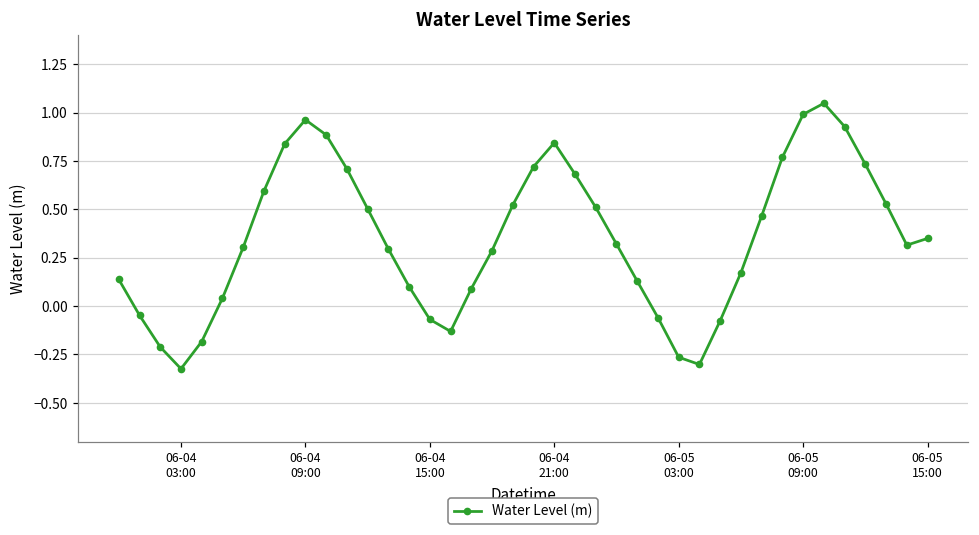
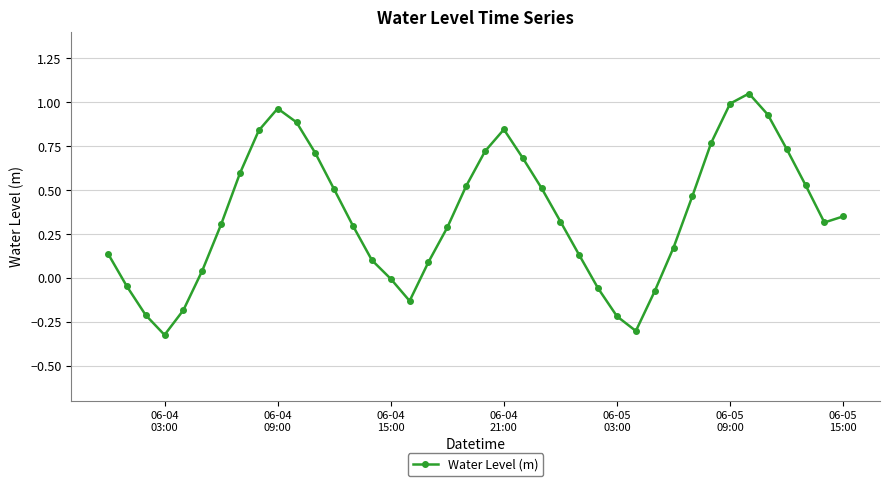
06-04 15:00: -0.07 -> -0.01
06-05 03:00: -0.26 -> -0.22
